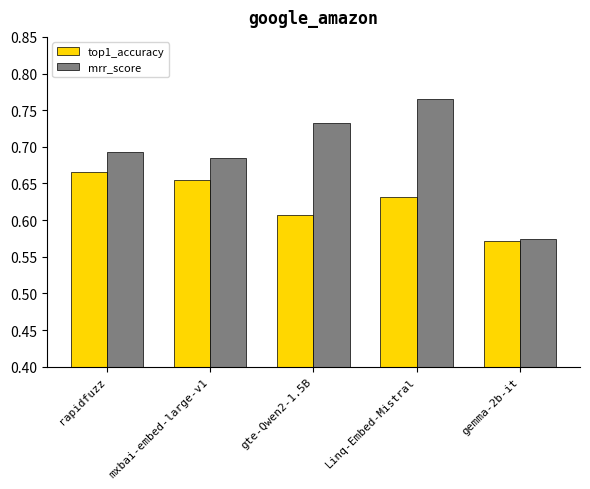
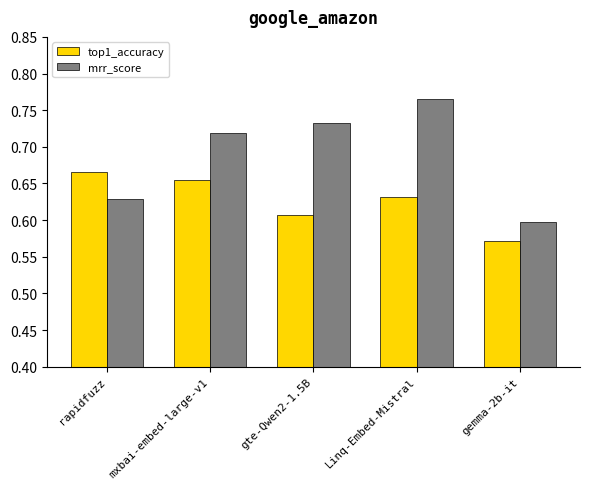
mrr_score, rapidfuzz: 0.69 -> 0.63
mrr_score, mxbai-embed-large-v1: 0.68 -> 0.72
mrr_score, gemma-2b-it: 0.57 -> 0.60
